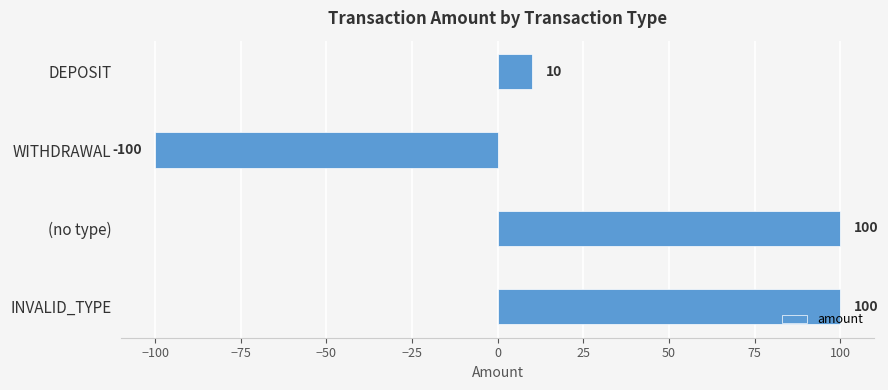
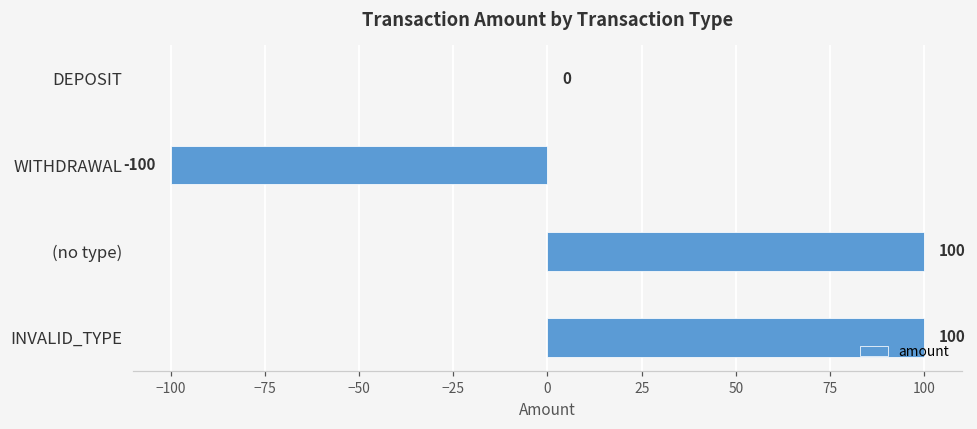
DEPOSIT: 10 -> 0
